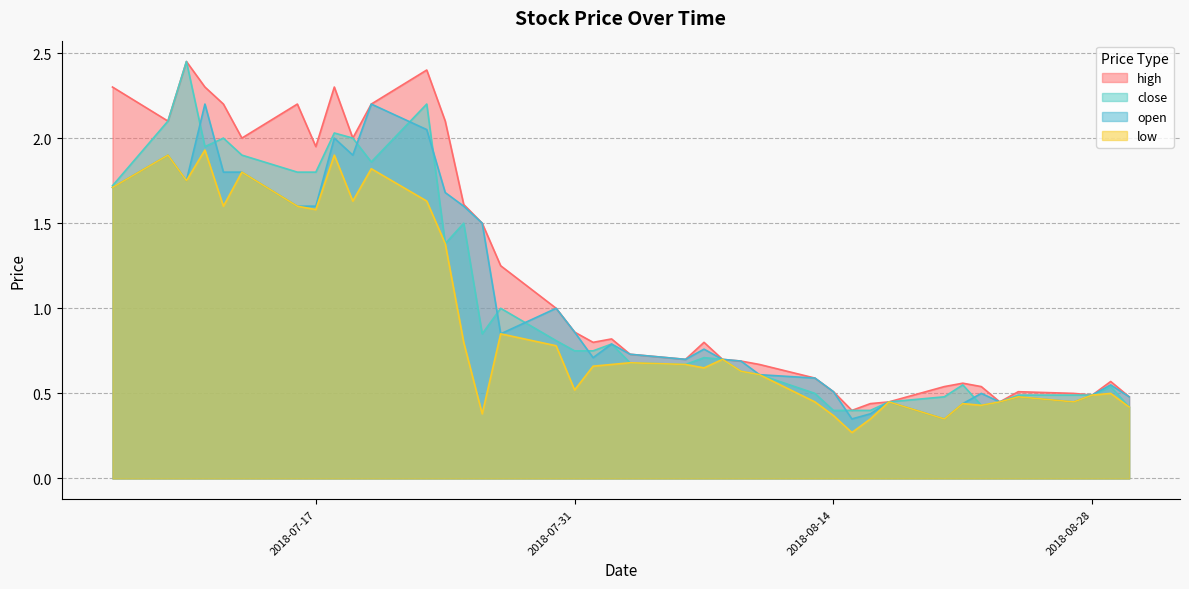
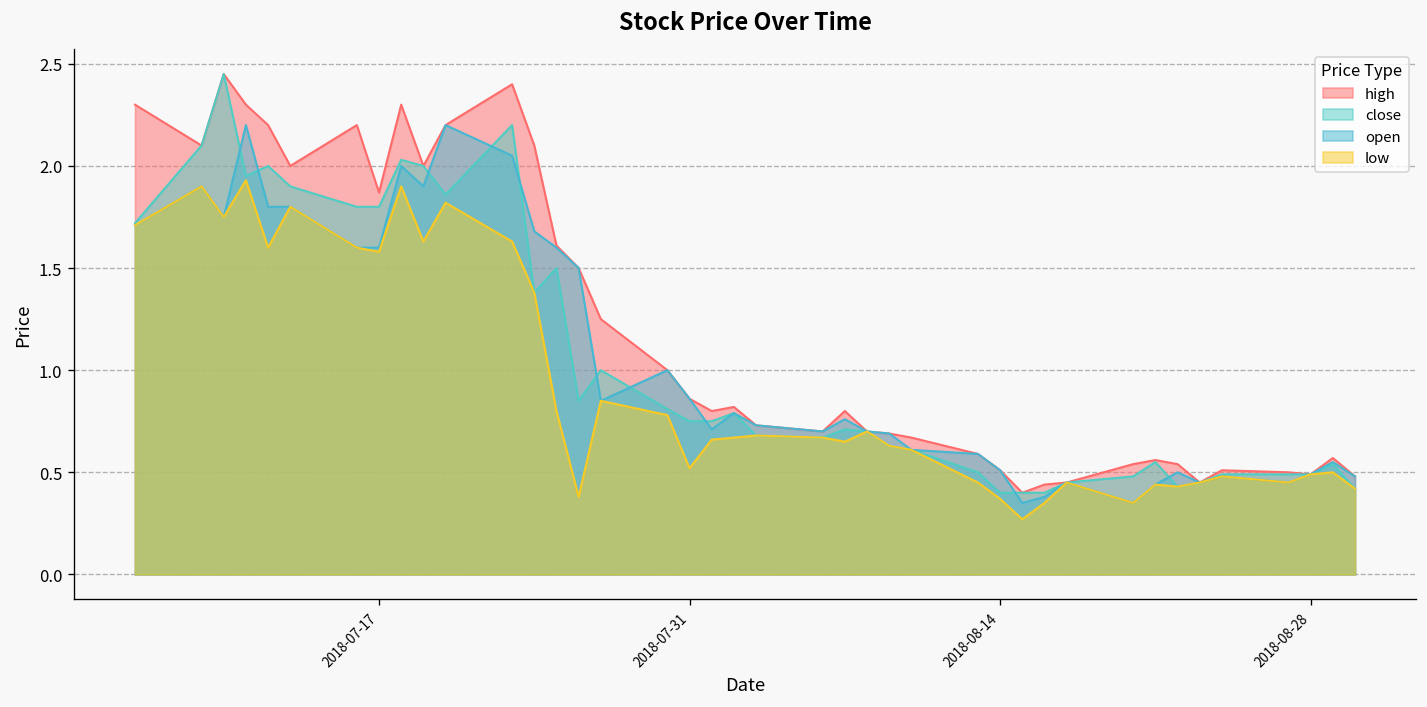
high, 2018-07-17: 1.95 -> 1.87
